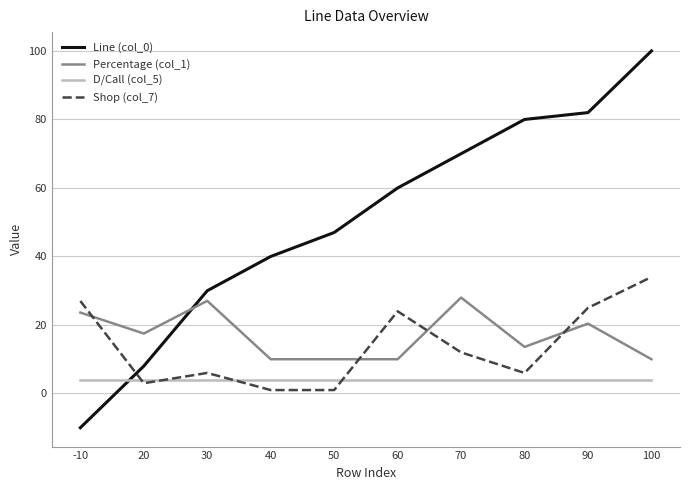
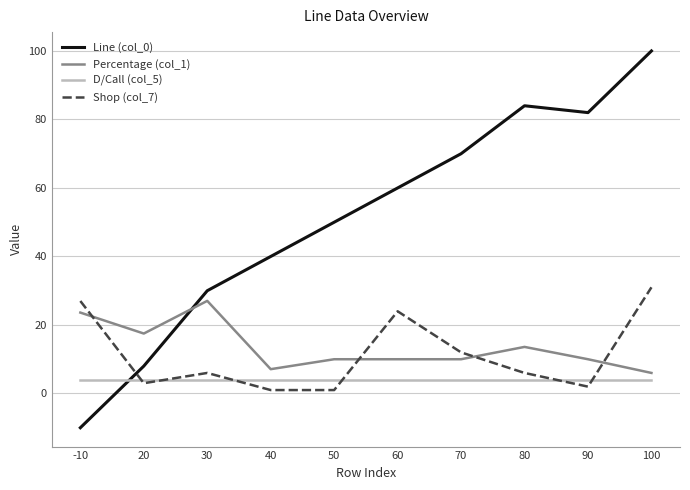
Percentage (col_1), 40: 10 -> 7
Line (col_0), 50: 47 -> 50
Percentage (col_1), 70: 28 -> 10
Line (col_0), 80: 80 -> 84
Percentage (col_1), 90: 20 -> 10
Shop (col_7), 90: 25 -> 2
Percentage (col_1), 100: 10 -> 6
Shop (col_7), 100: 34 -> 31
